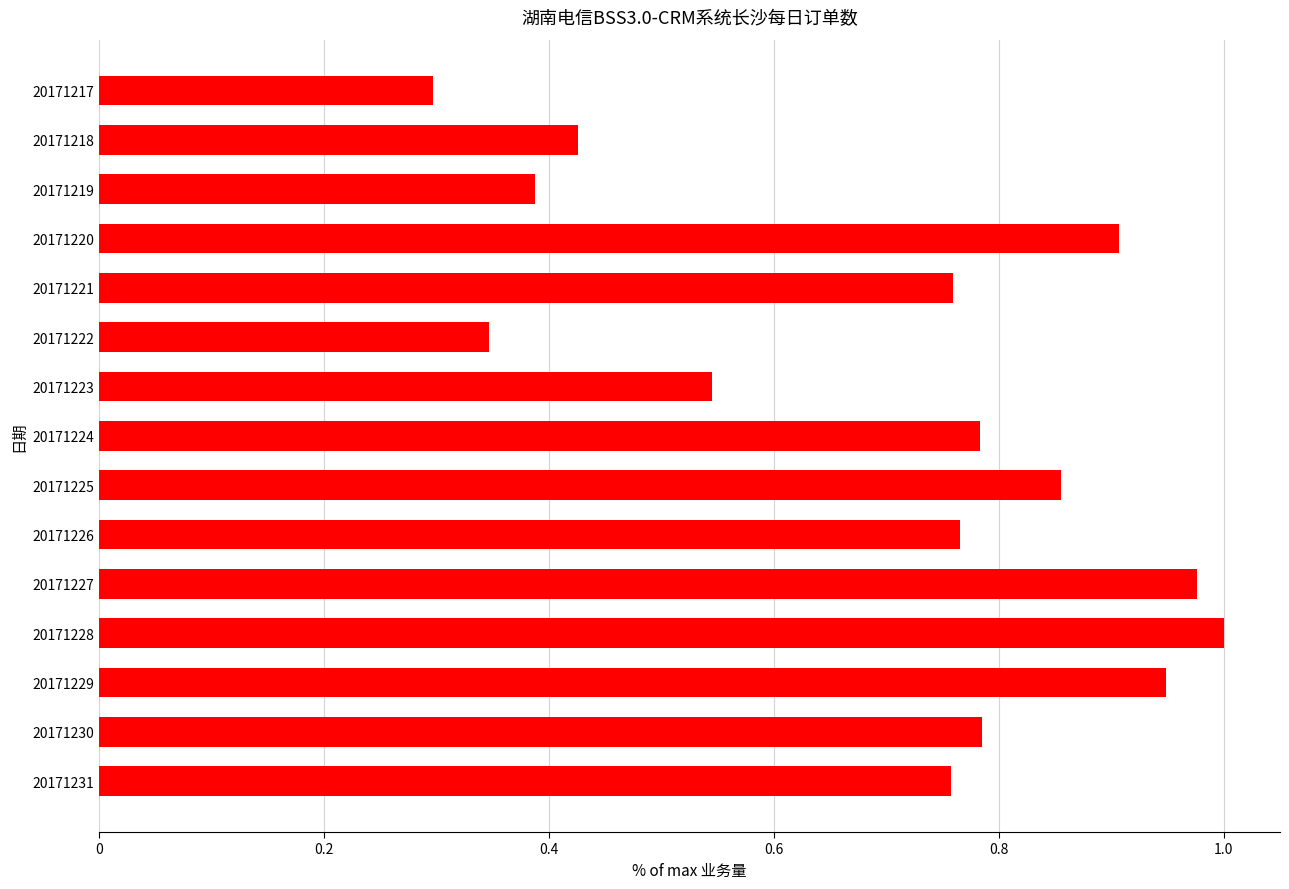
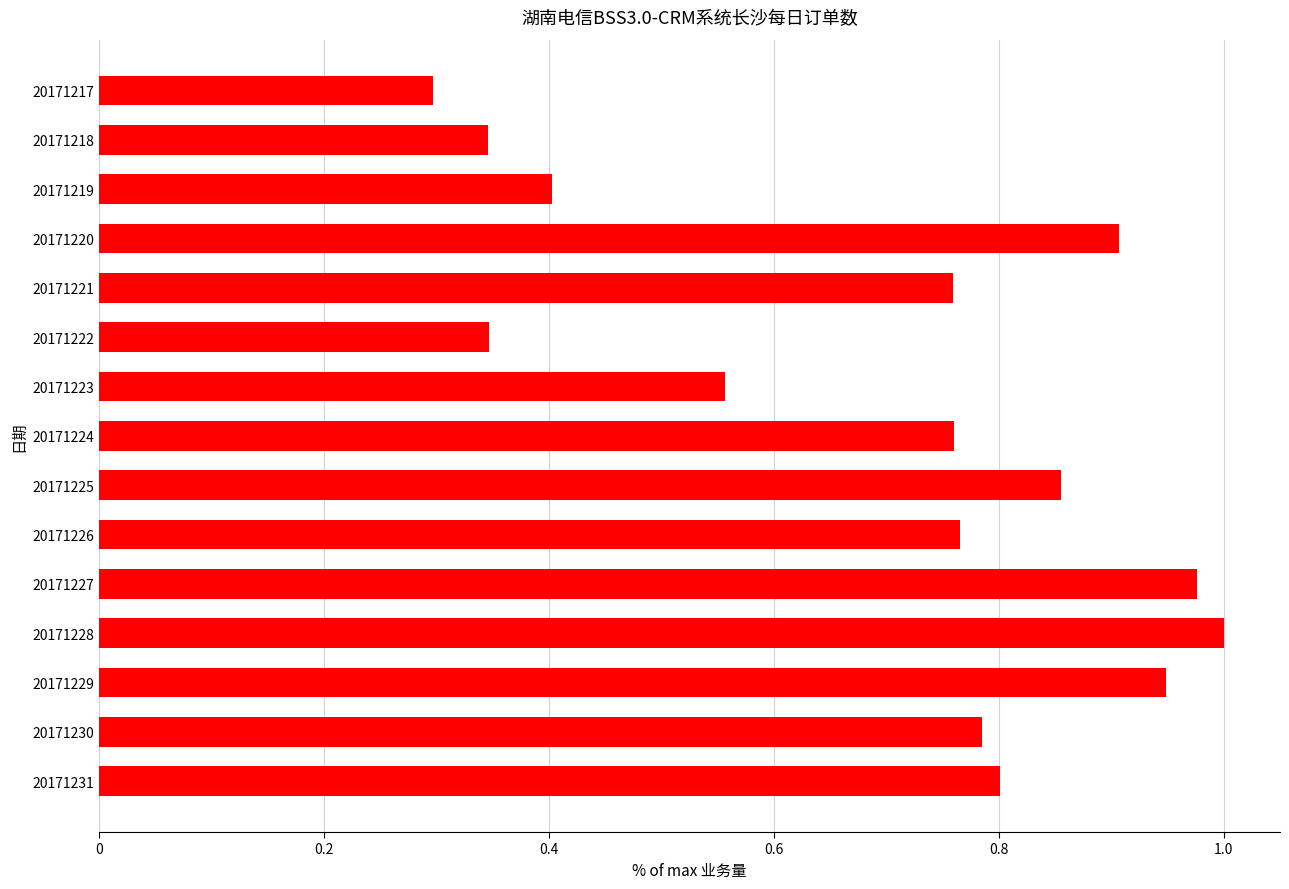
20171218: 0.426 -> 0.346
20171219: 0.387 -> 0.403
20171223: 0.545 -> 0.556
20171224: 0.783 -> 0.760
20171231: 0.758 -> 0.801
